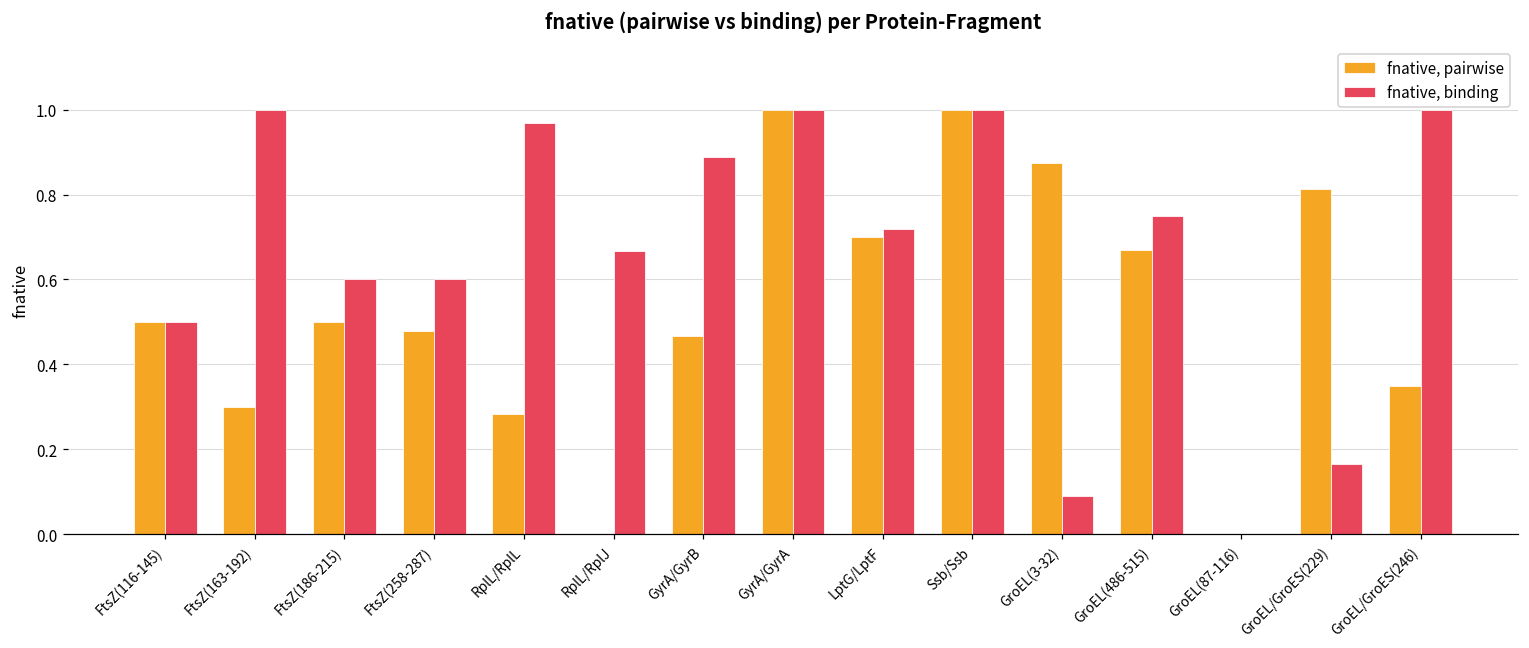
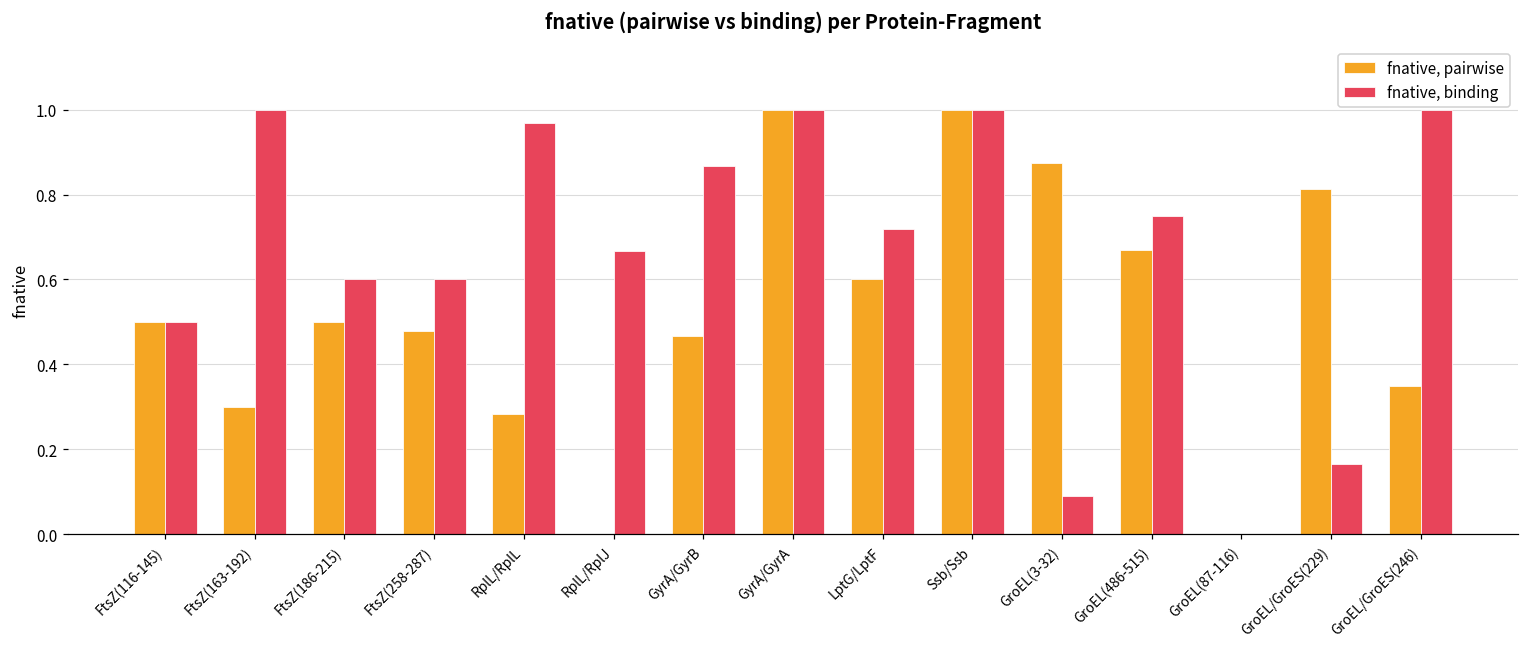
fnative, binding, GyrA/GyrB: 0.89 -> 0.87
fnative, pairwise, LptG/LptF: 0.7 -> 0.6
